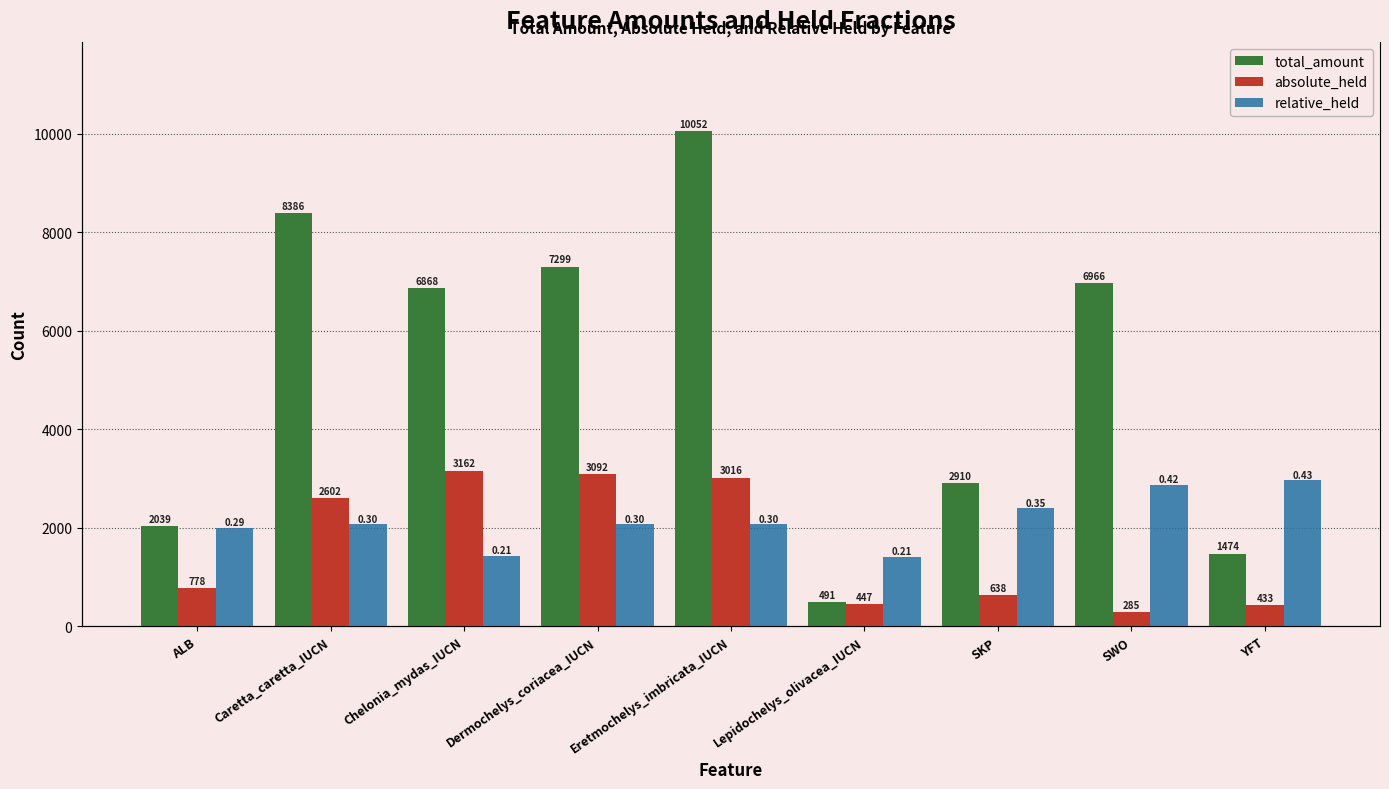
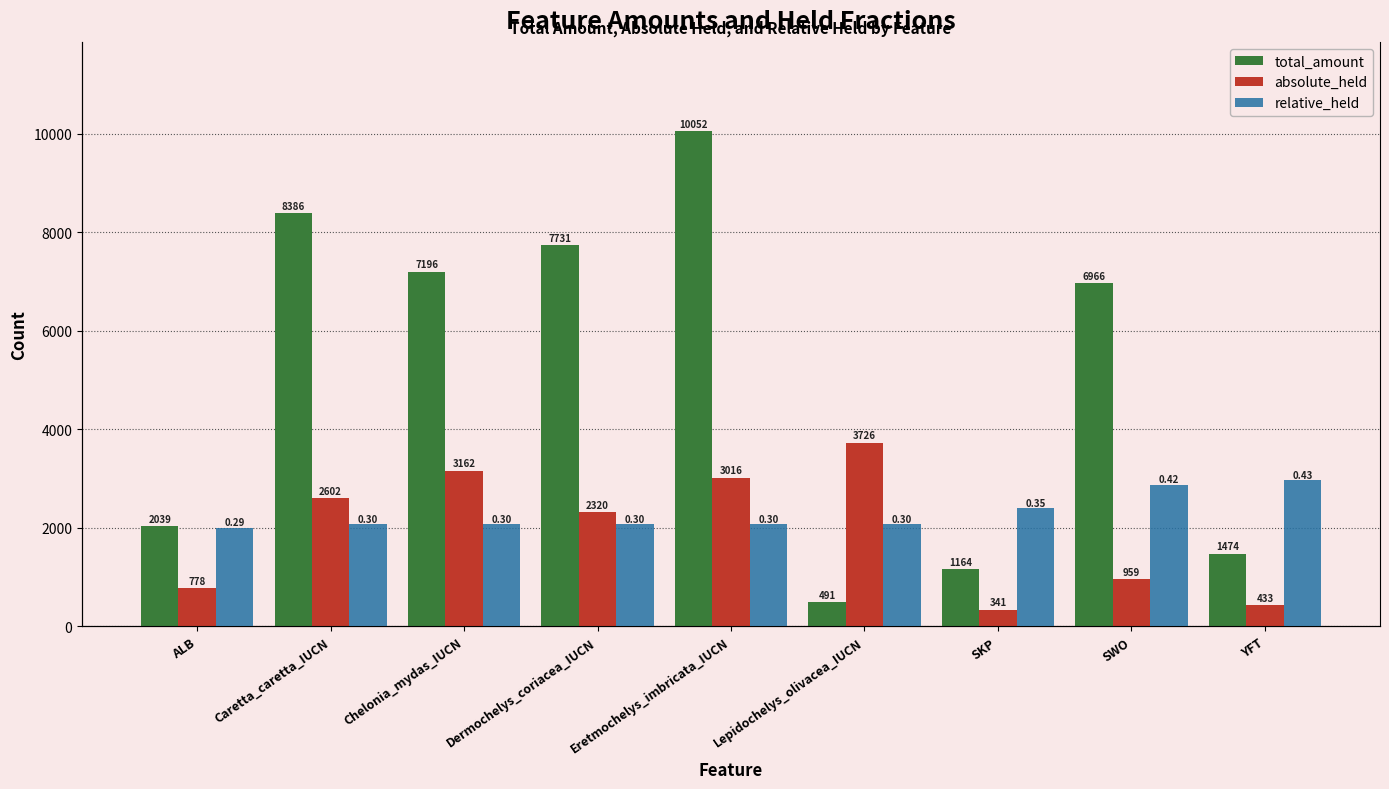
total_amount, Chelonia_mydas_IUCN: 6868 -> 7196
total_amount, Dermochelys_coriacea_IUCN: 7299 -> 7731
absolute_held, Dermochelys_coriacea_IUCN: 3092 -> 2320
absolute_held, Lepidochelys_olivacea_IUCN: 447 -> 3726
total_amount, SKP: 2910 -> 1164
absolute_held, SKP: 638 -> 341
absolute_held, SWO: 285 -> 959
relative_held, Chelonia_mydas_IUCN: 0.21 -> 0.30
relative_held, Lepidochelys_olivacea_IUCN: 0.21 -> 0.30
